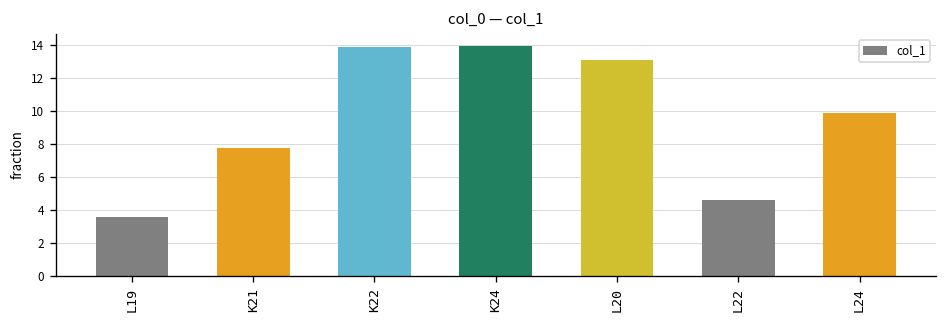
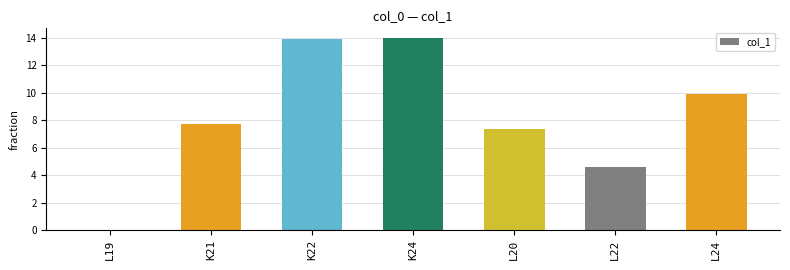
L19: 3.6 -> 0.0
L20: 13.1 -> 7.4
